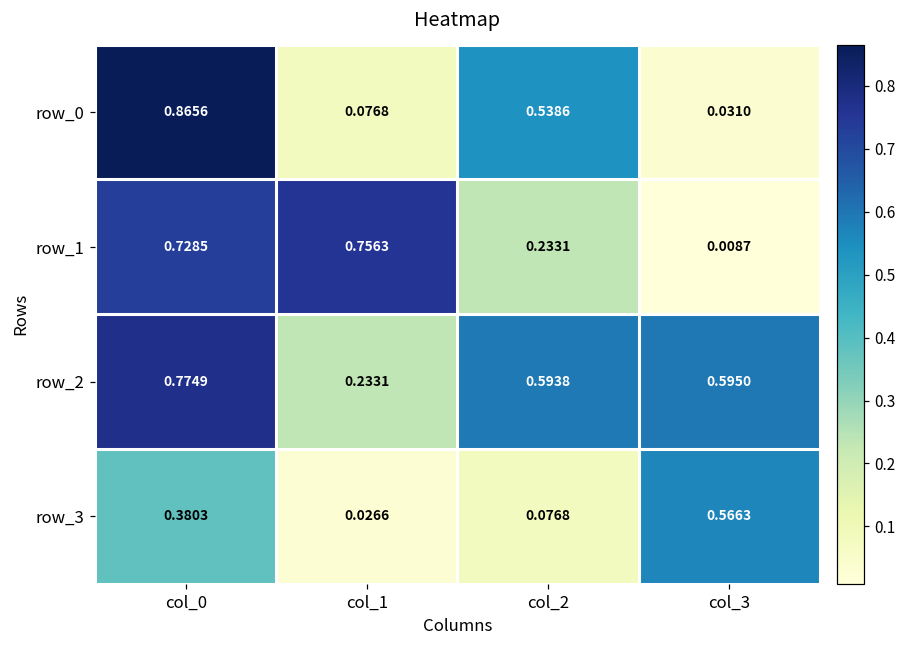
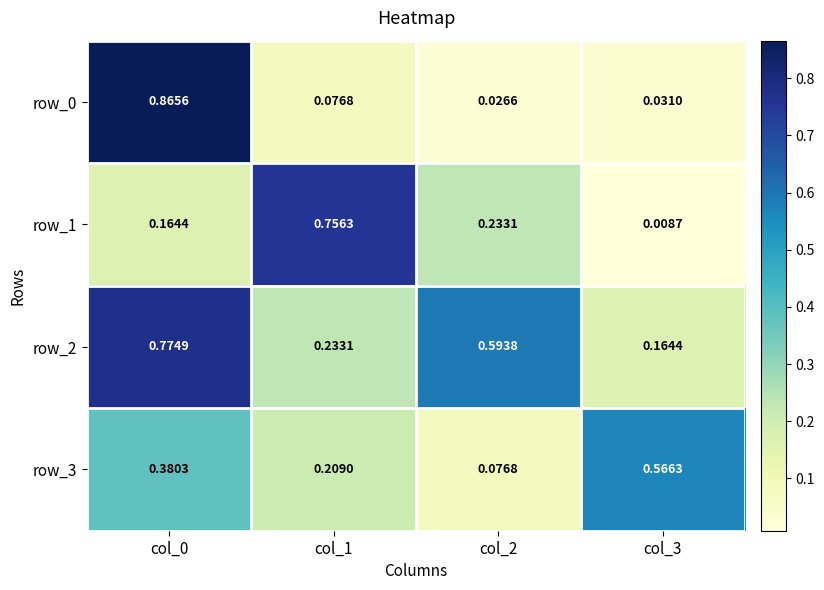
row_0, col_2: 0.5386 -> 0.0266
row_1, col_0: 0.7285 -> 0.1644
row_2, col_3: 0.5950 -> 0.1644
row_3, col_1: 0.0266 -> 0.2090
